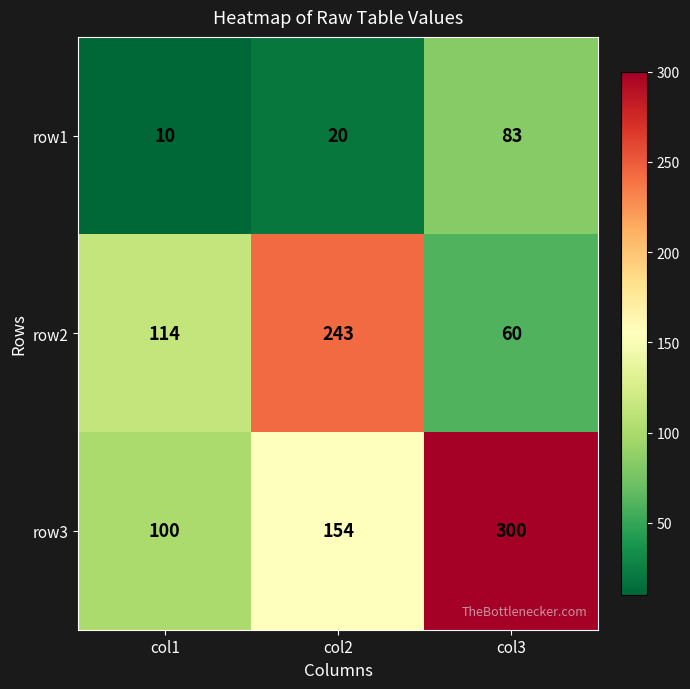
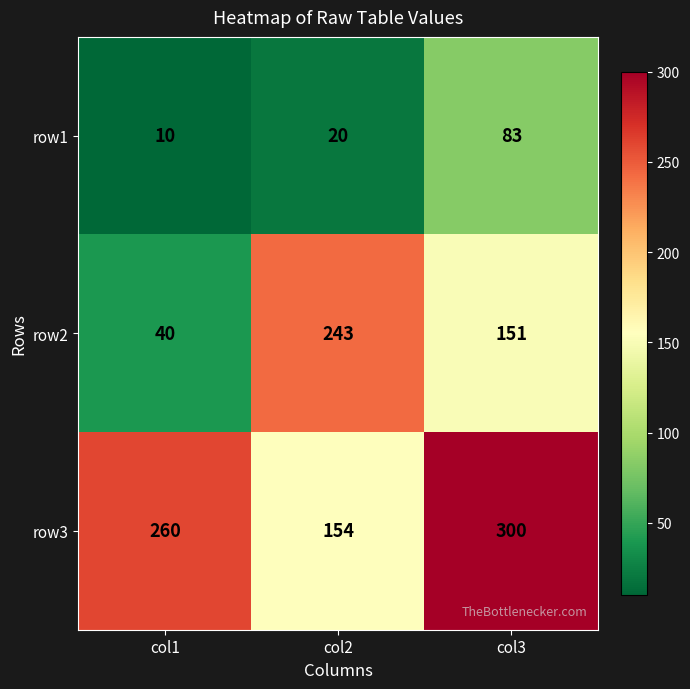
row2, col1: 114 -> 40
row2, col3: 60 -> 151
row3, col1: 100 -> 260
